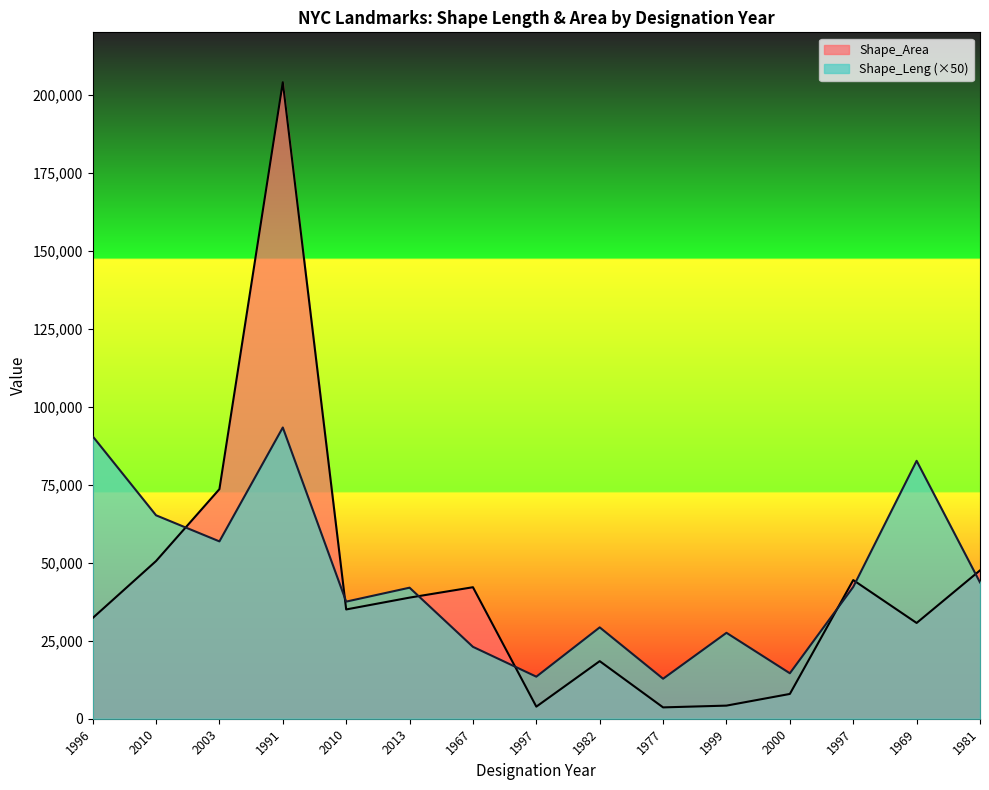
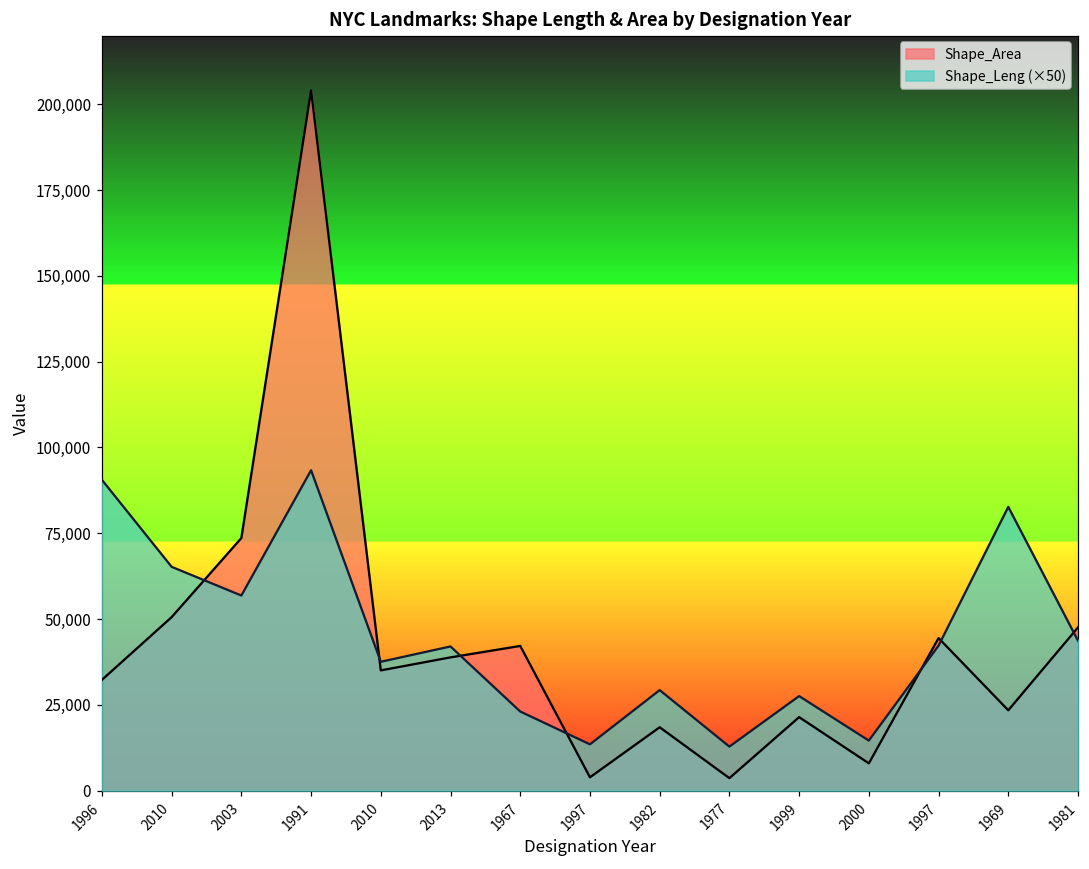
Shape_Area, 1999: 4,000 -> 21,000
Shape_Area, 1969: 31,000 -> 23,000
